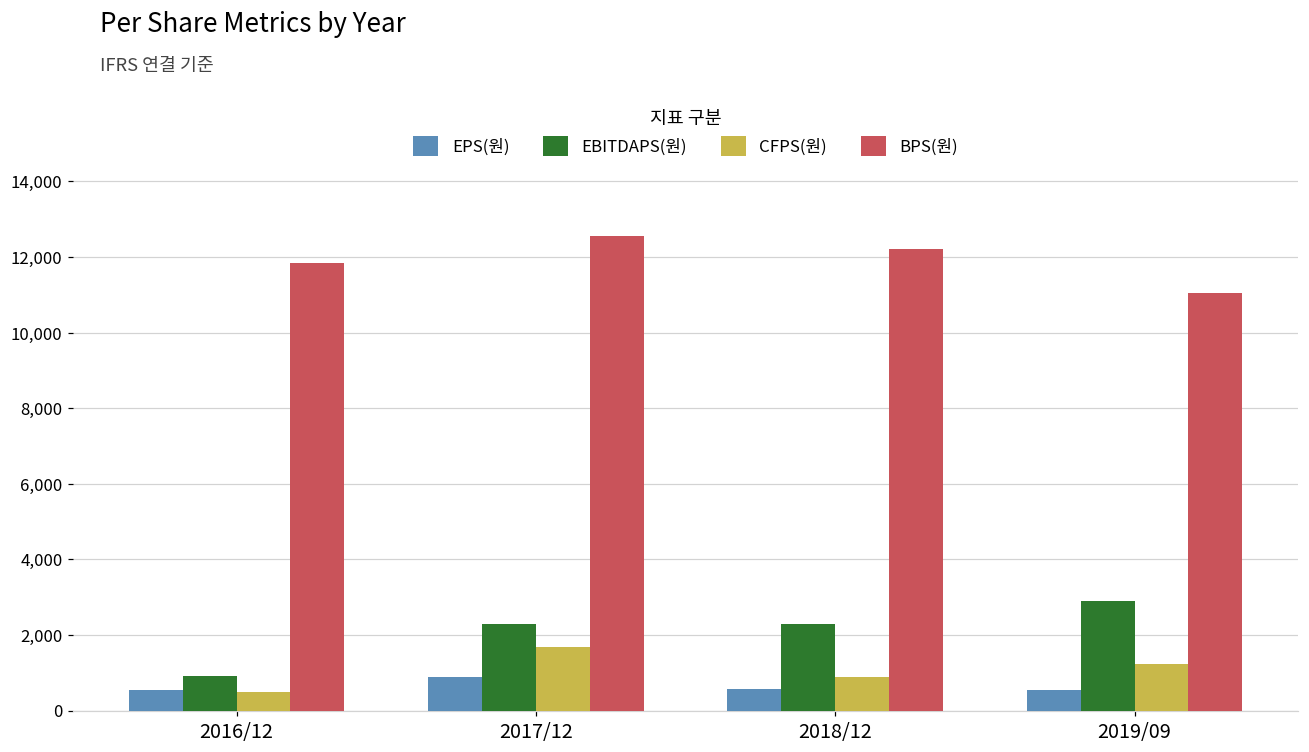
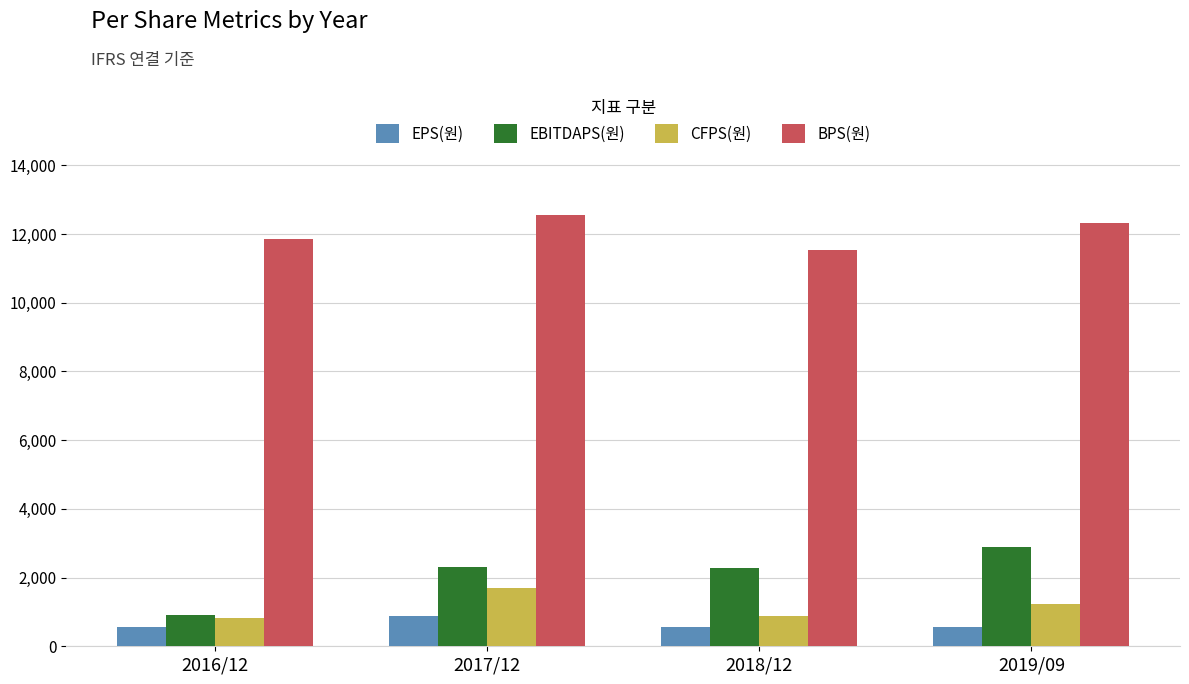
CFPS(원), 2016/12: 500 -> 800
BPS(원), 2018/12: 12,200 -> 11,500
BPS(원), 2019/09: 11,100 -> 12,300
